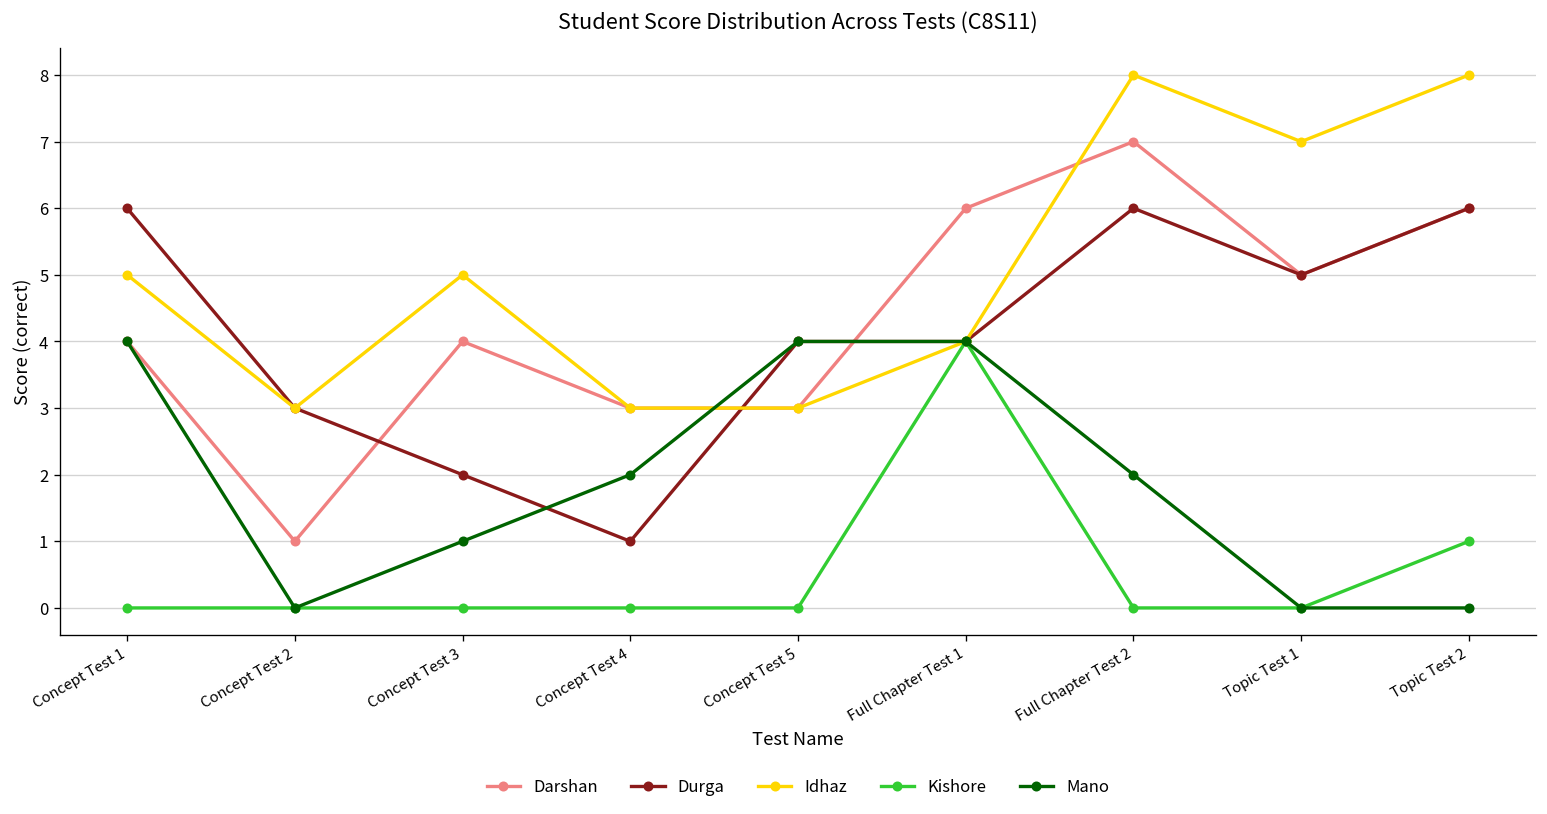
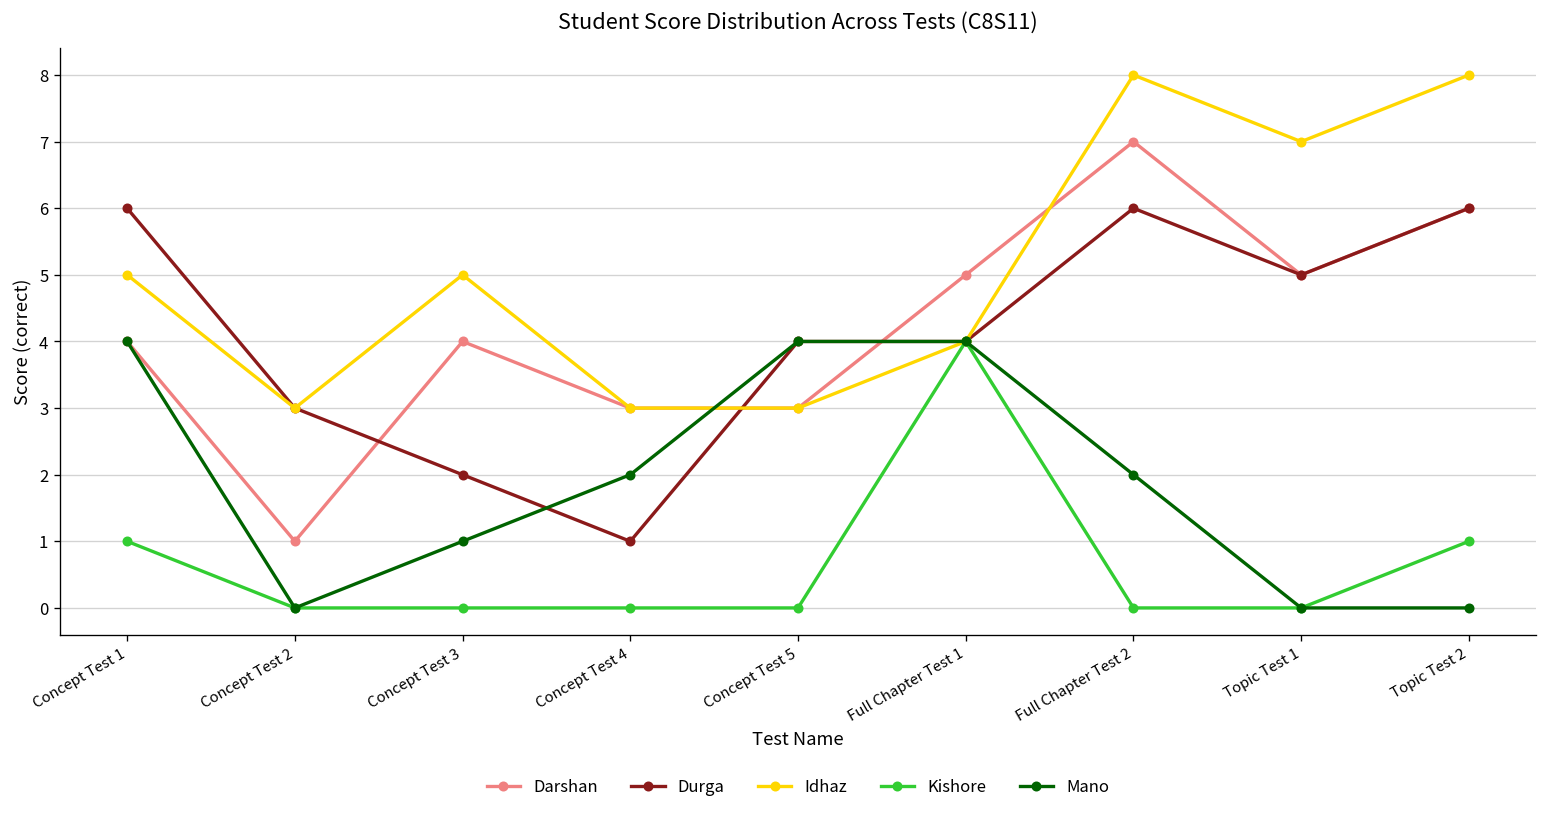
Kishore, Concept Test 1: 0 -> 1
Darshan, Full Chapter Test 1: 6 -> 5
